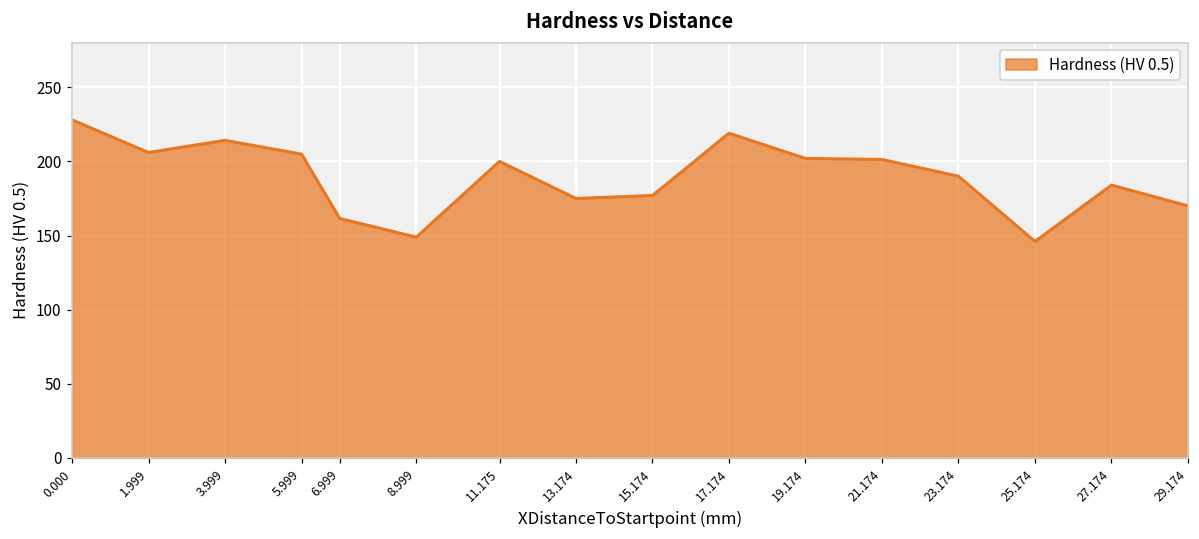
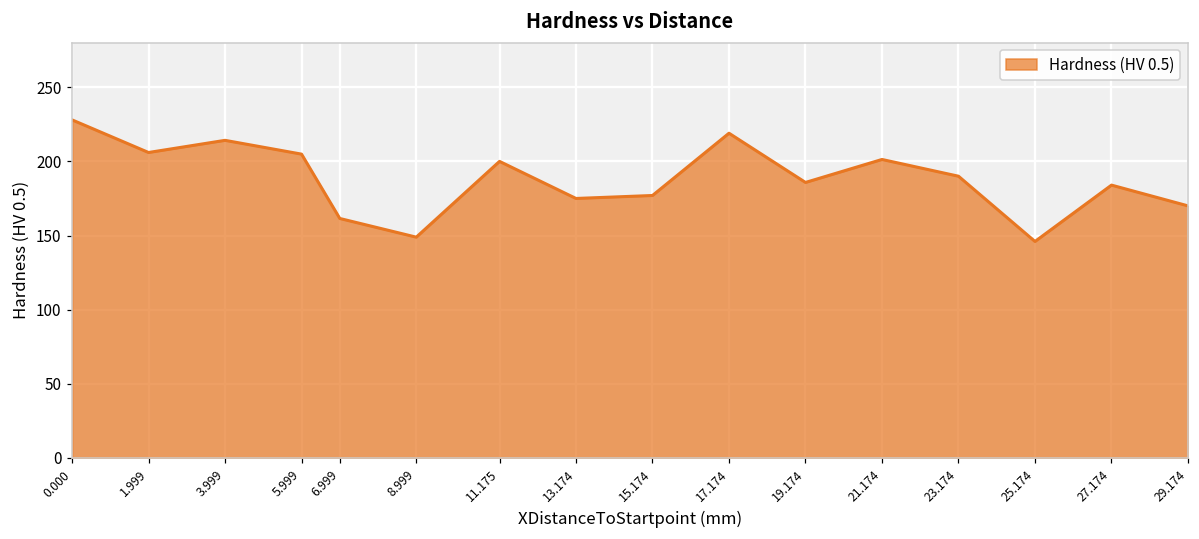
19.174: 202 -> 186
